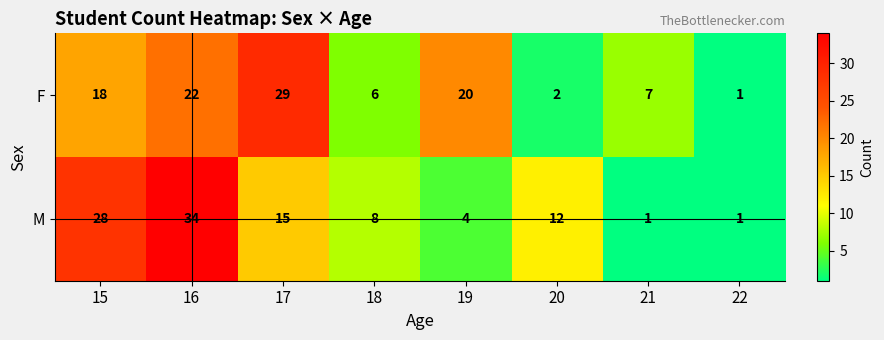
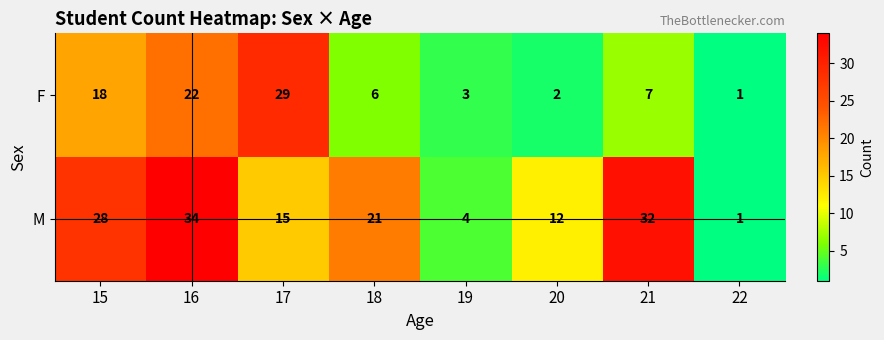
F, 19: 20 -> 3
M, 18: 8 -> 21
M, 21: 1 -> 32
